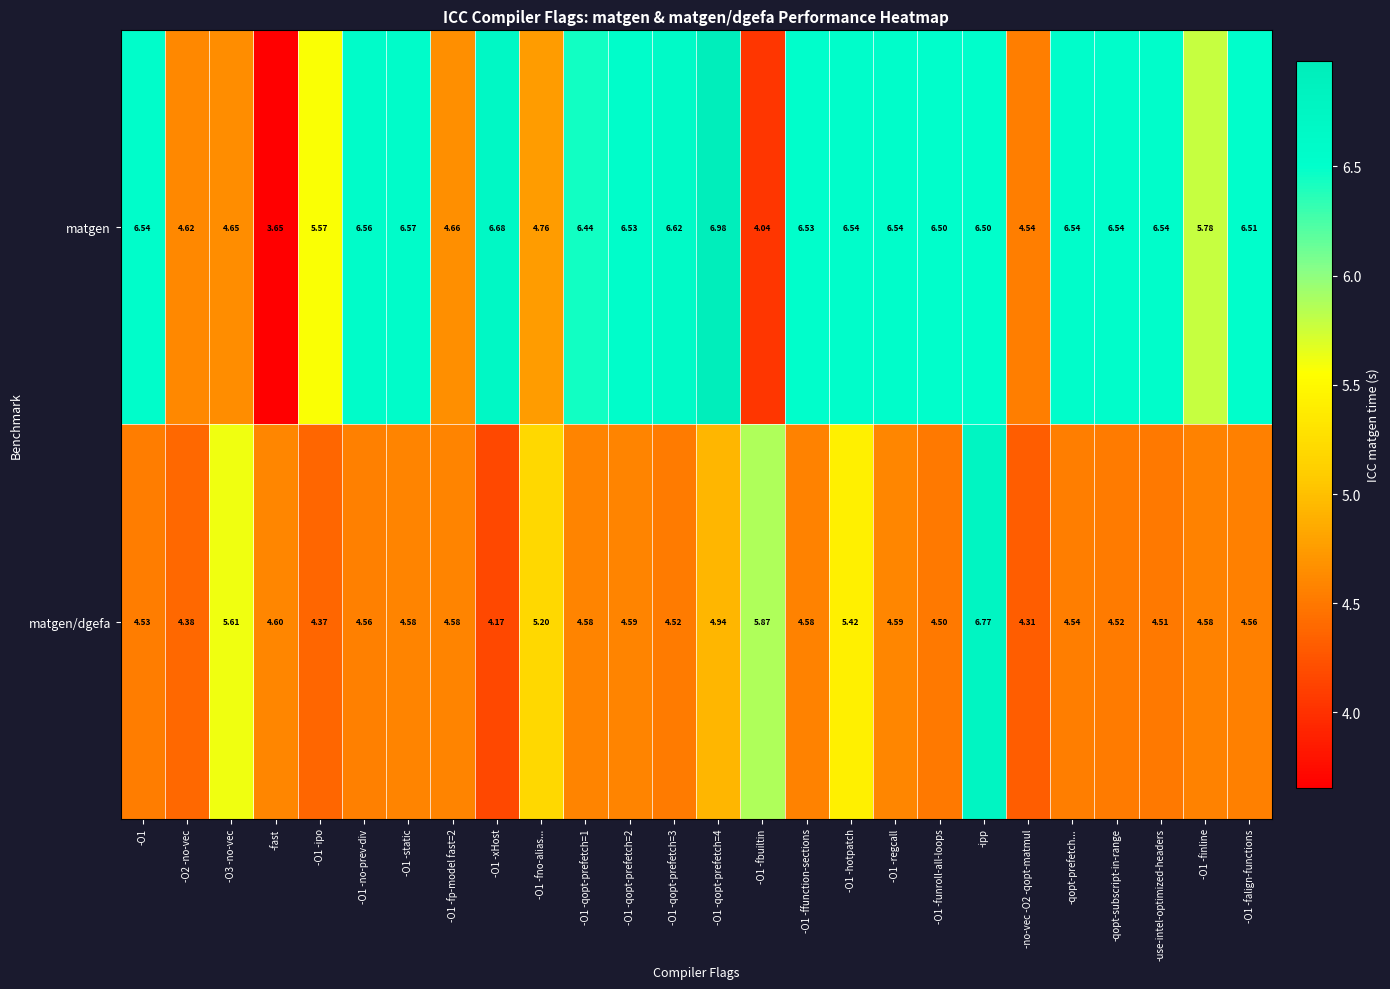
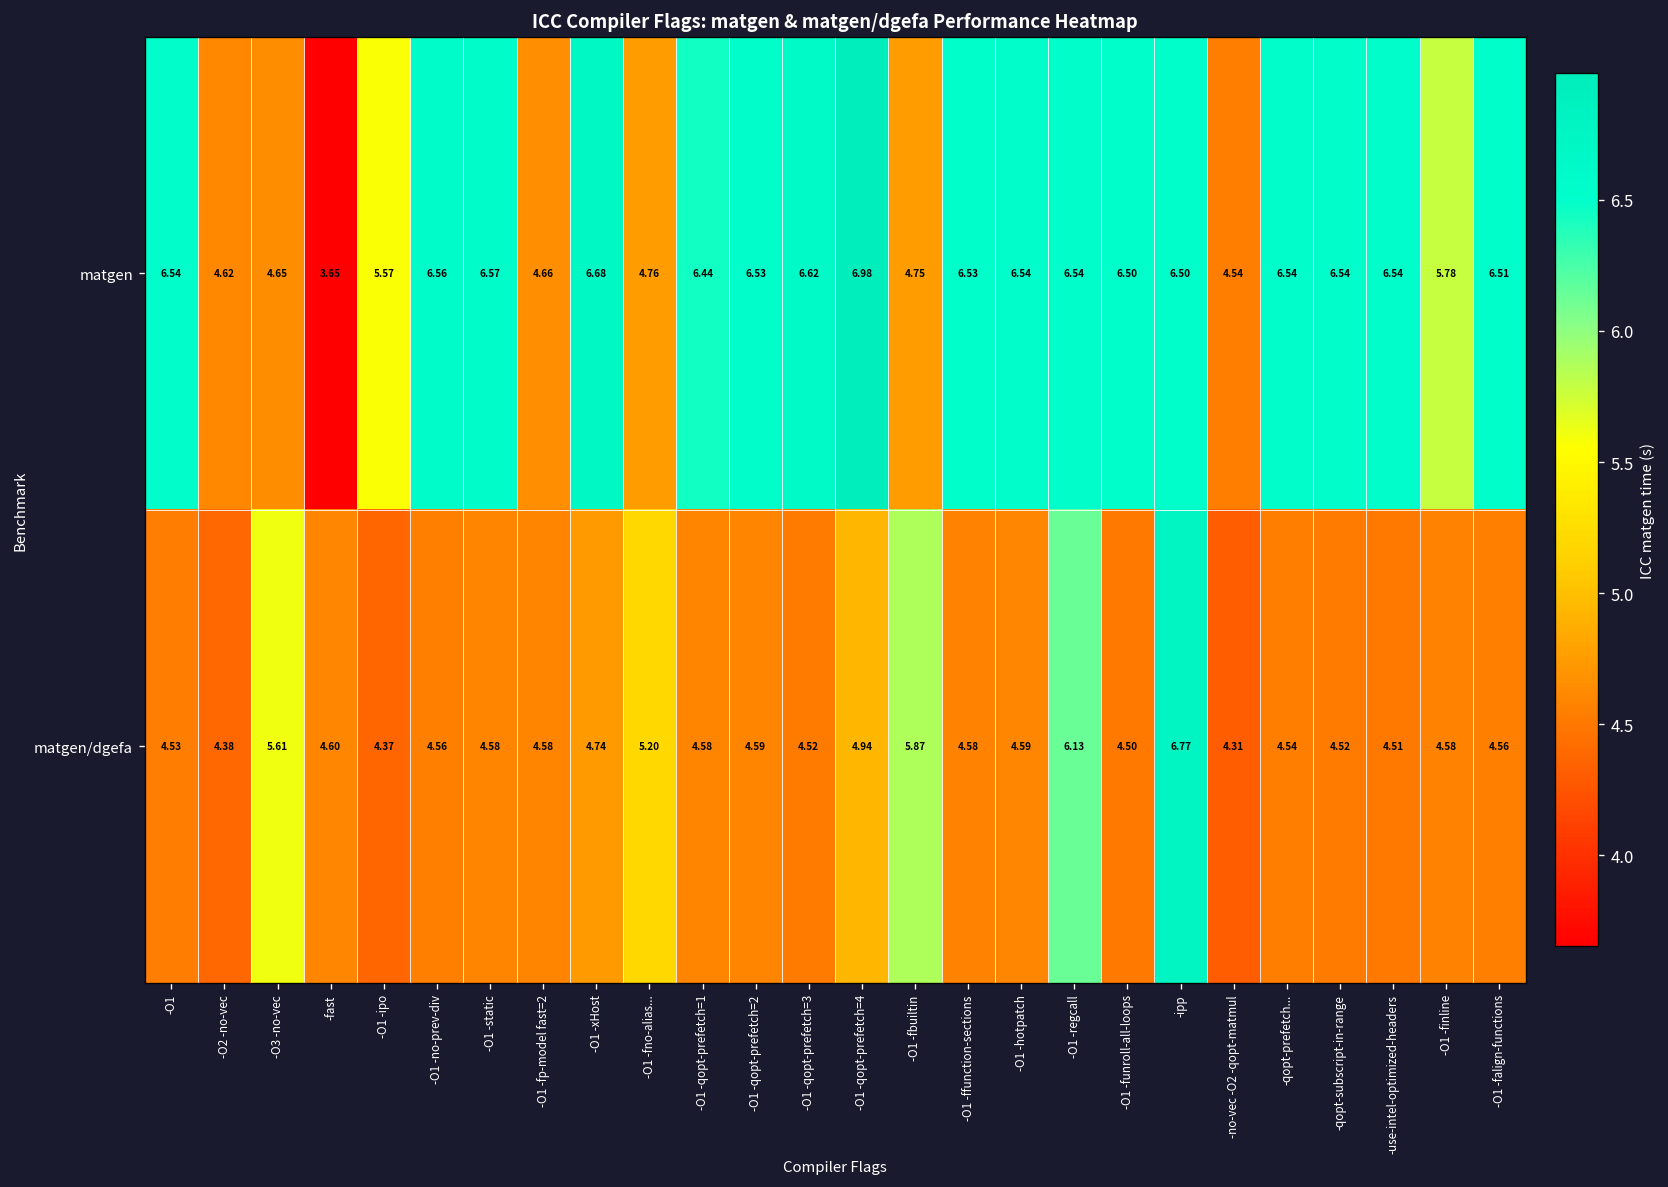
matgen, -O1 -fbuiltin: 4.04 -> 4.75
matgen/dgefa, -O1 -xHost: 4.17 -> 4.74
matgen/dgefa, -O1 -hotpatch: 5.42 -> 4.59
matgen/dgefa, -O1 -regcall: 4.59 -> 6.13
